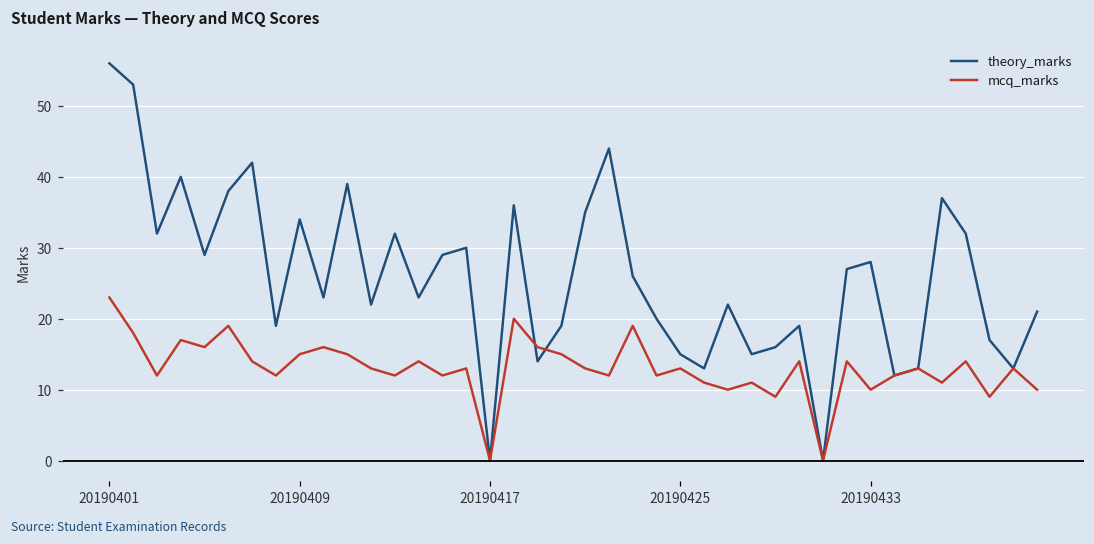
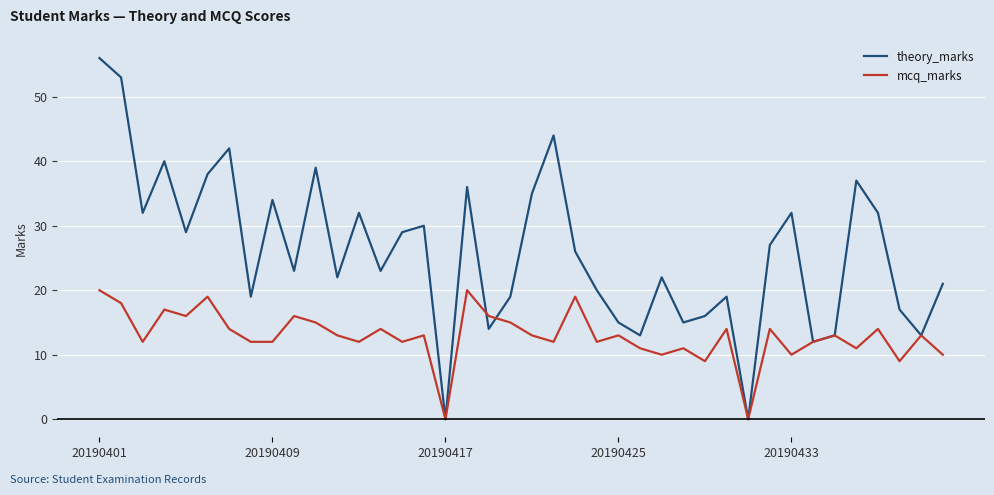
mcq_marks, 20190401: 23 -> 20
mcq_marks, 20190409: 15 -> 12
theory_marks, 20190433: 28 -> 32
